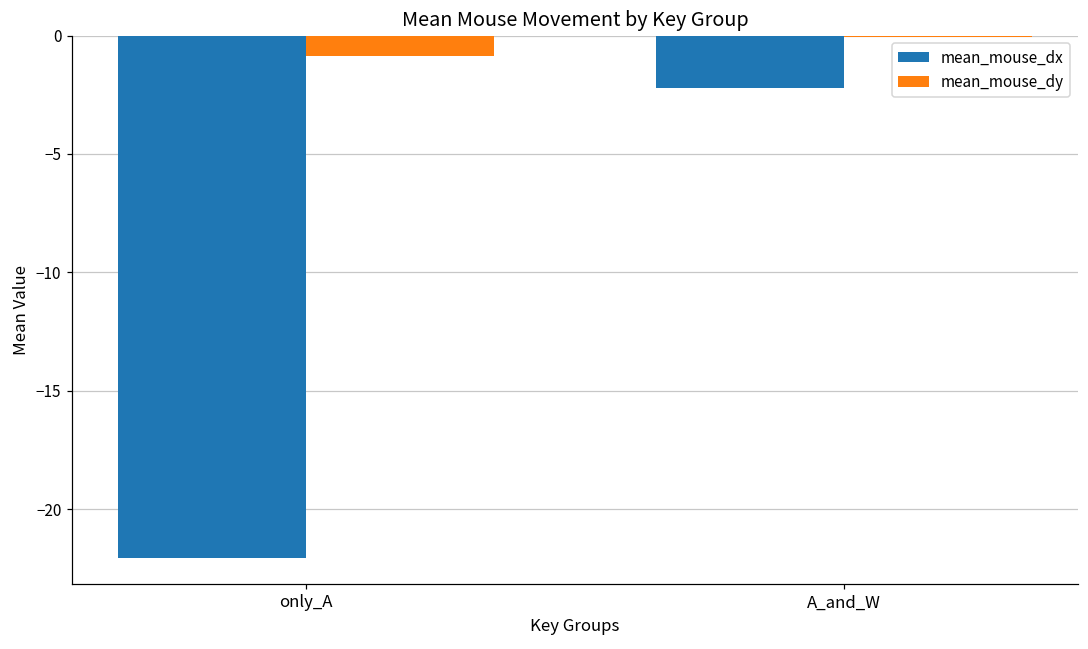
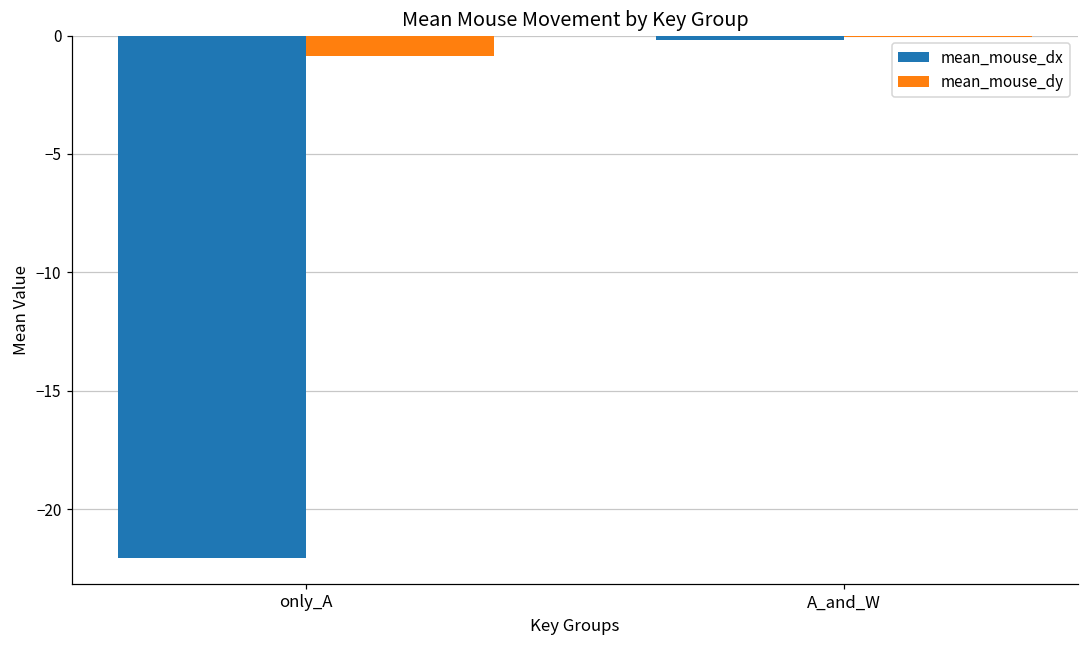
mean_mouse_dx, A_and_W: -2.2 -> -0.2
